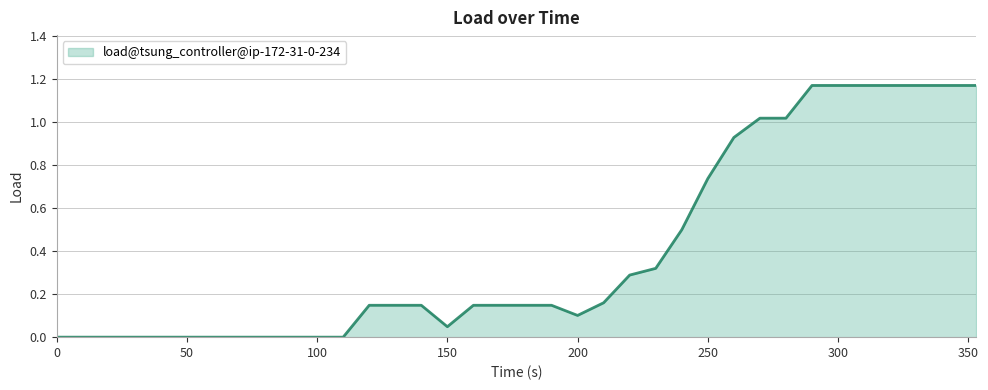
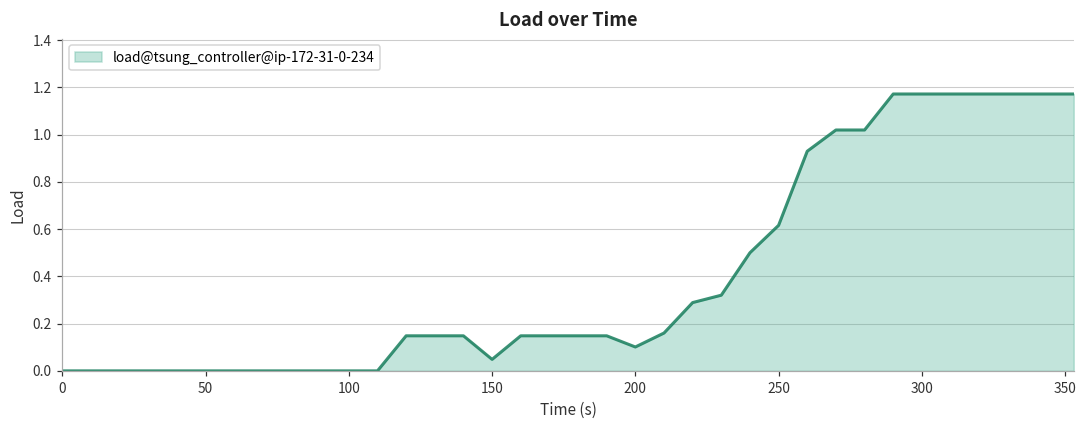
250: 0.74 -> 0.62
